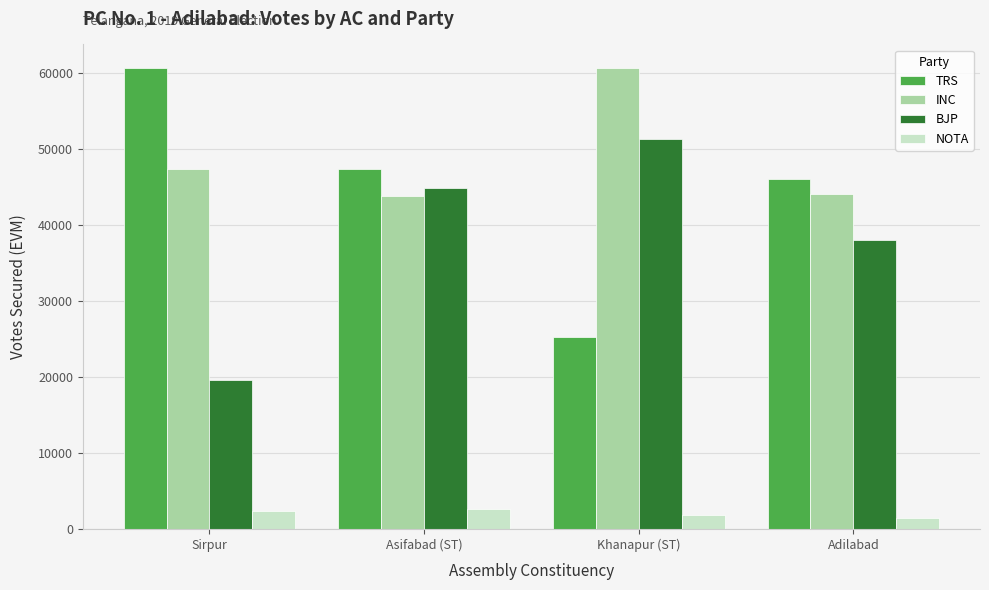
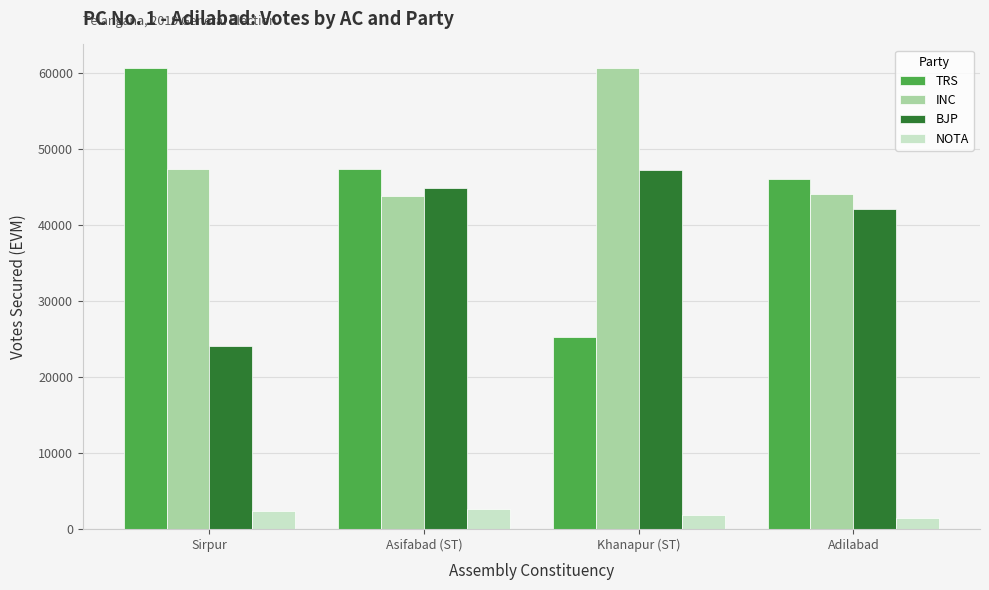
BJP, Sirpur: 20000 -> 24000
BJP, Khanapur (ST): 51000 -> 47000
BJP, Adilabad: 38000 -> 42000
